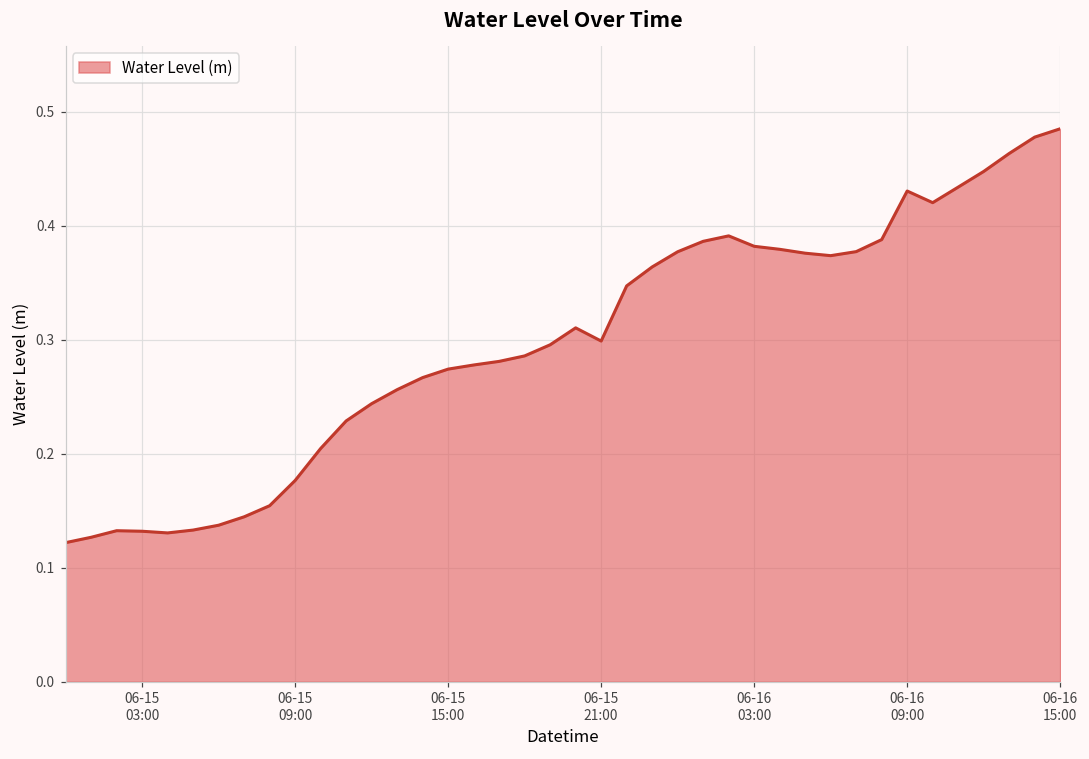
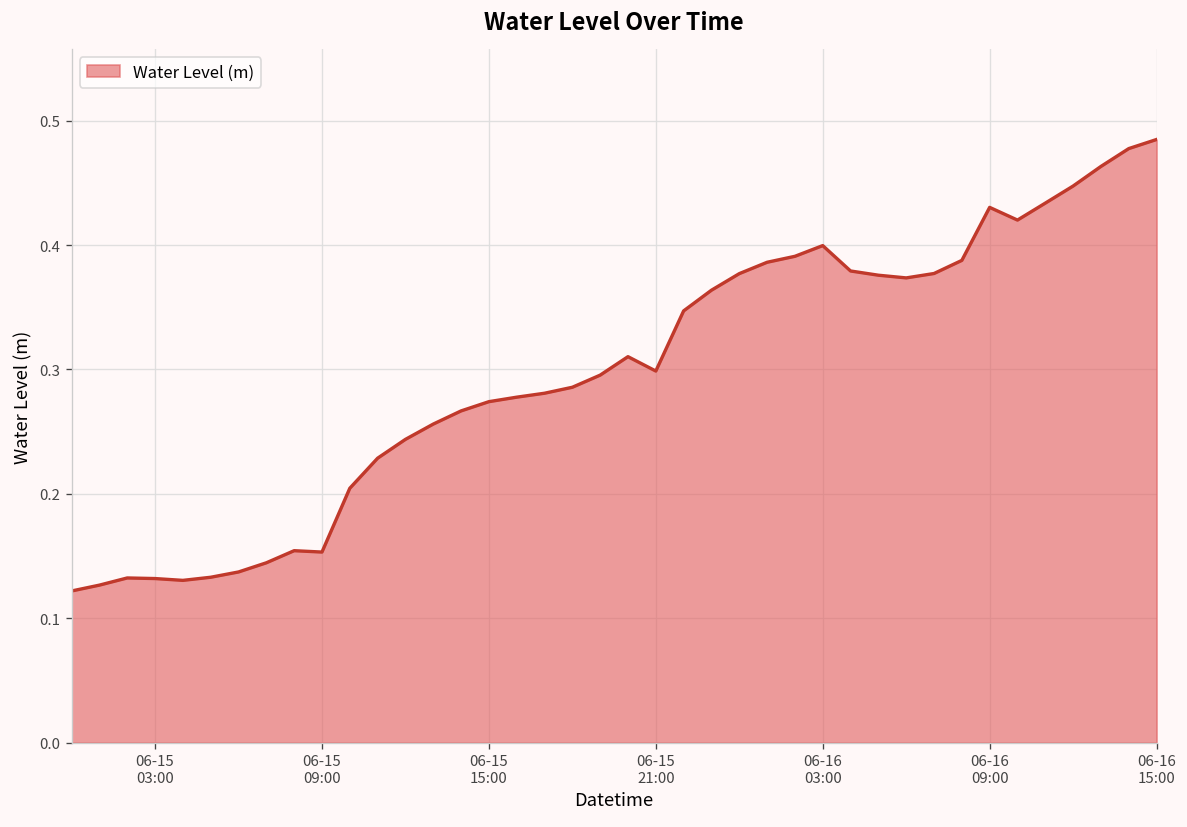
06-15 09:00: 0.176 -> 0.153
06-16 03:00: 0.382 -> 0.400
